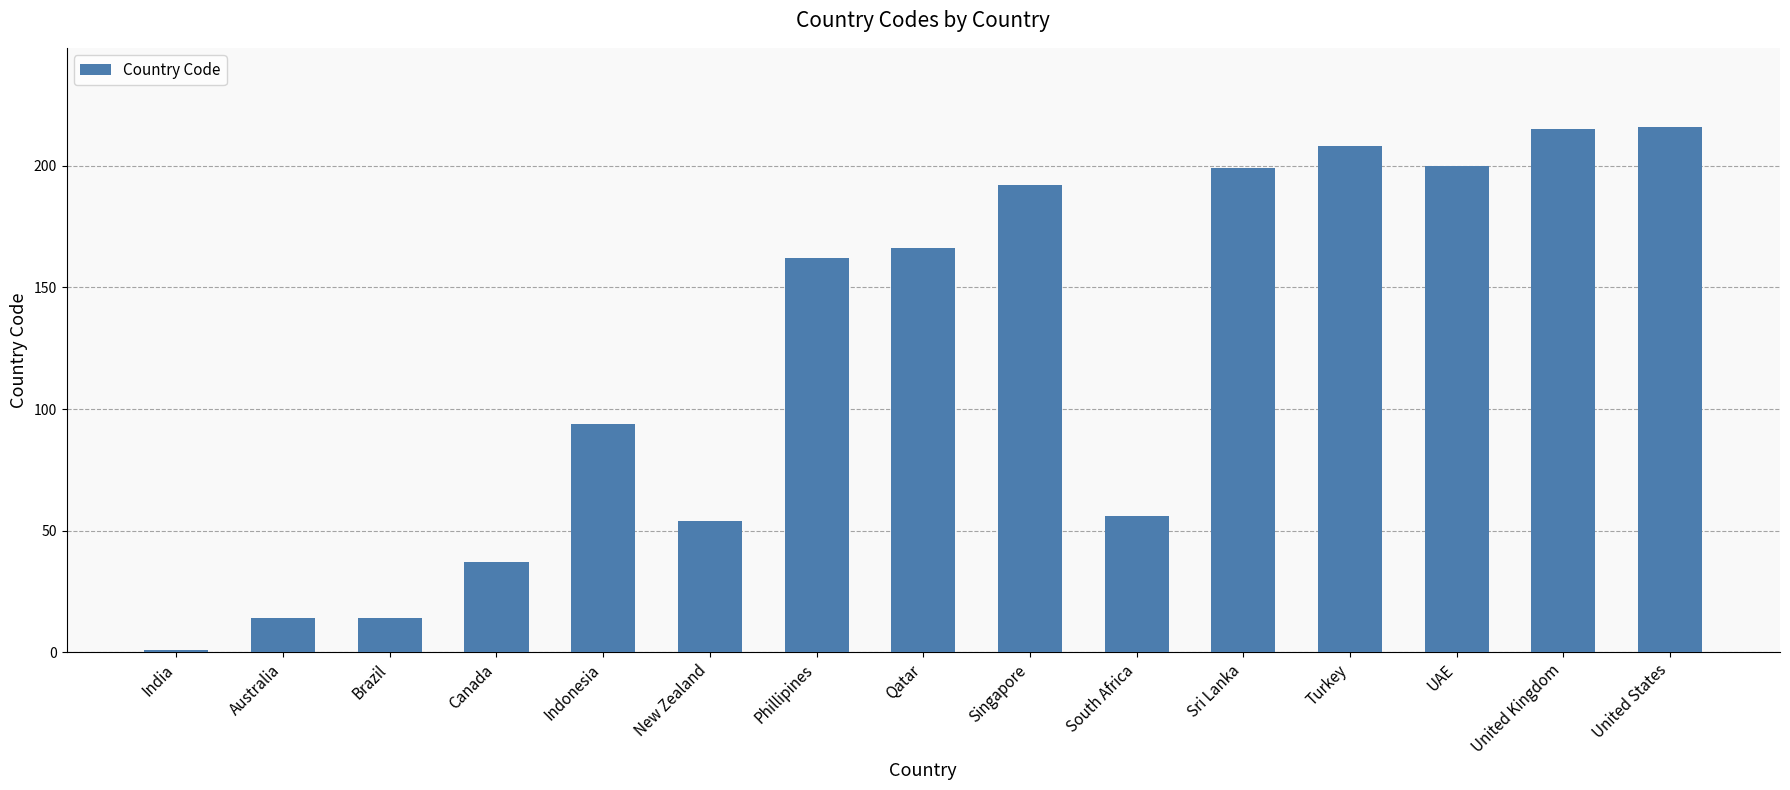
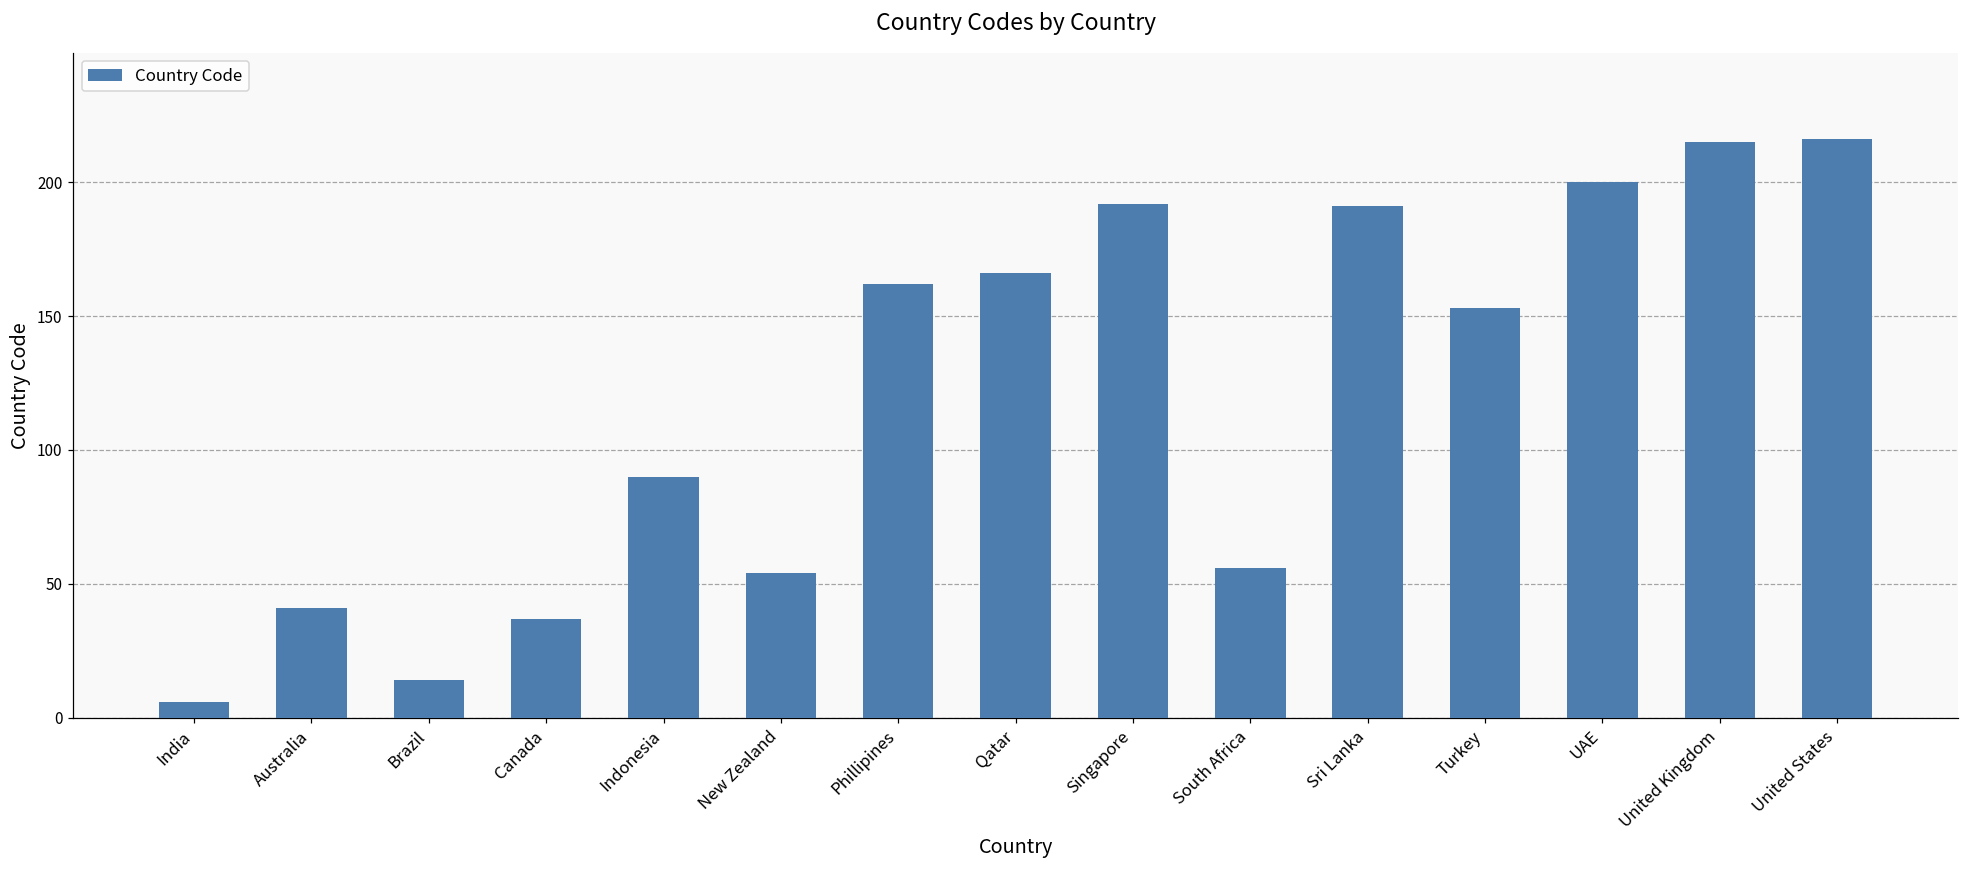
India: 1 -> 6
Australia: 14 -> 41
Indonesia: 94 -> 90
Sri Lanka: 199 -> 191
Turkey: 208 -> 153
